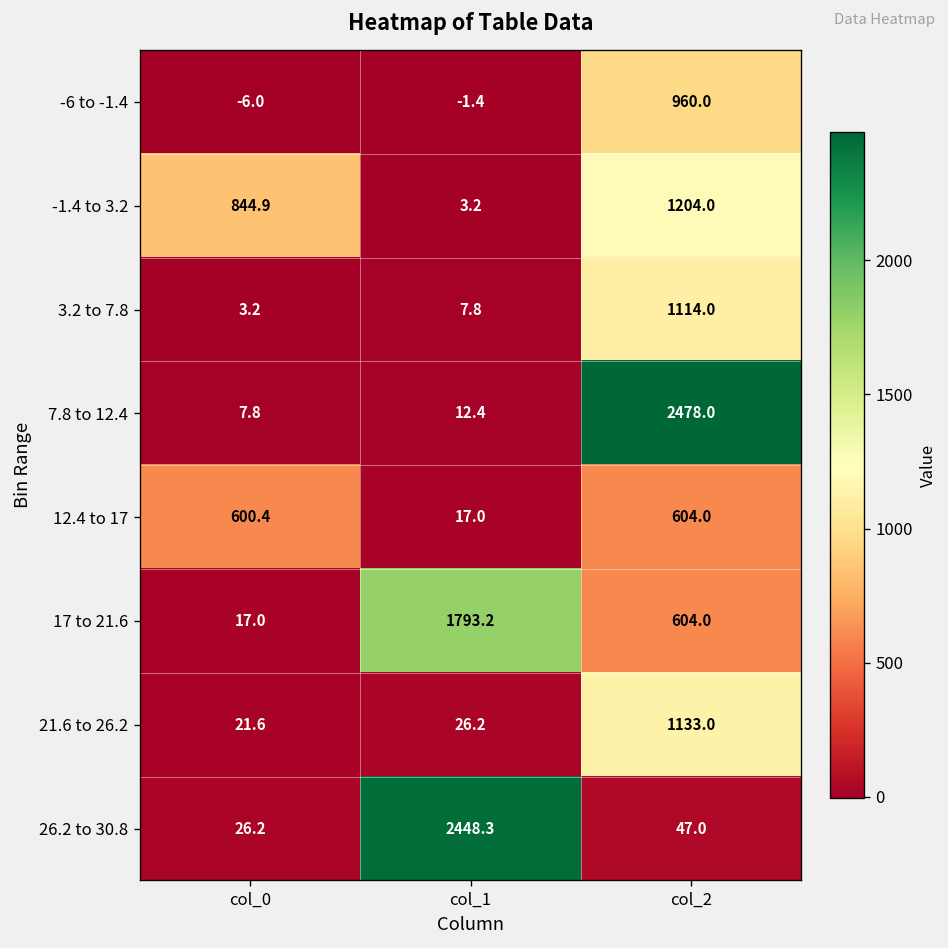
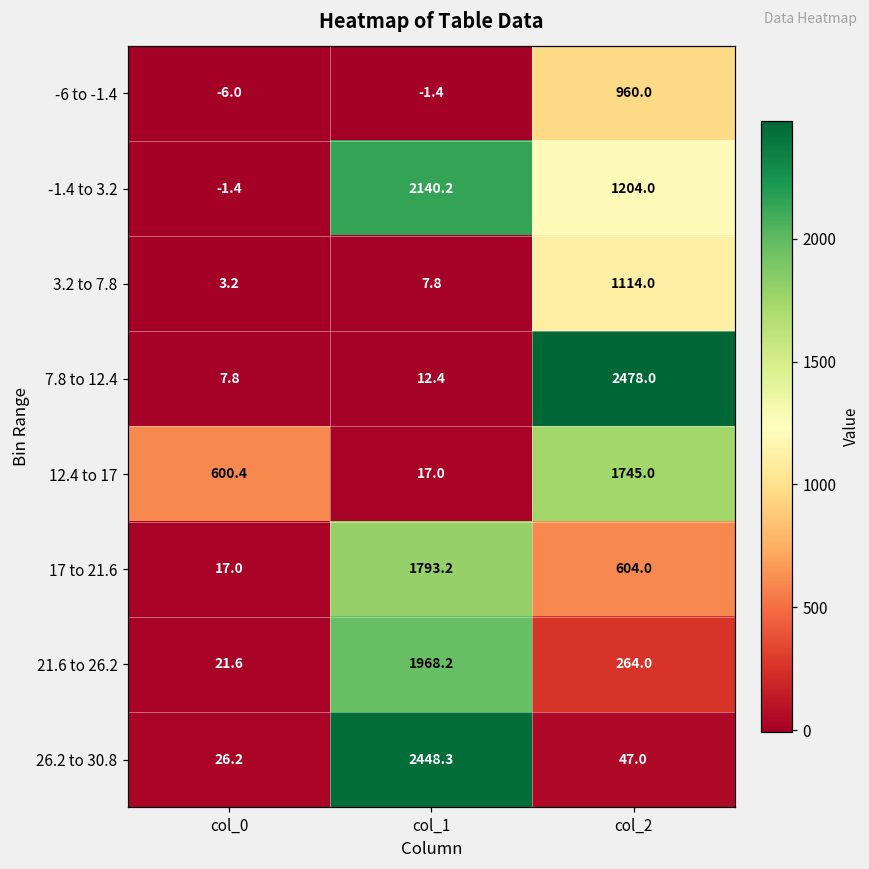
-1.4 to 3.2, col_0: 844.9 -> -1.4
-1.4 to 3.2, col_1: 3.2 -> 2140.2
12.4 to 17, col_2: 604.0 -> 1745.0
21.6 to 26.2, col_1: 26.2 -> 1968.2
21.6 to 26.2, col_2: 1133.0 -> 264.0
